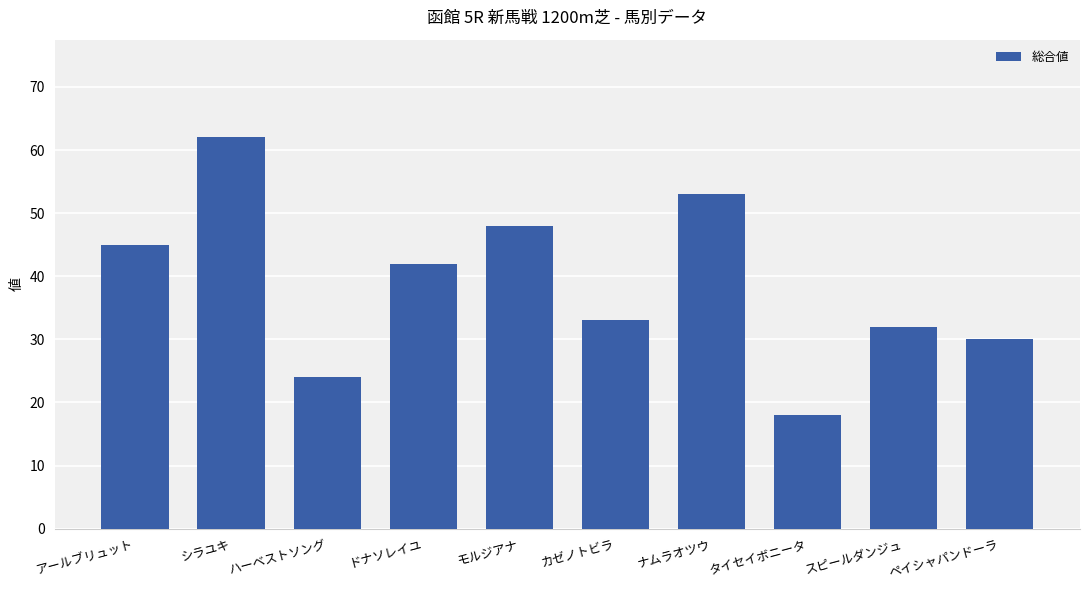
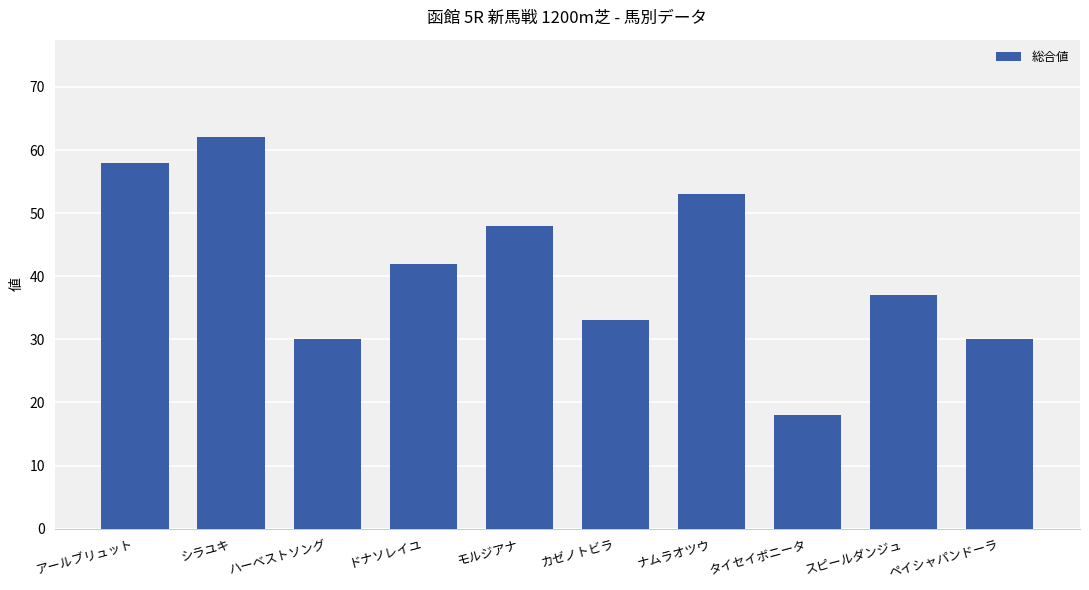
アールブリュット: 45 -> 58
ハーベストソング: 24 -> 30
スピールダンジュ: 32 -> 37
